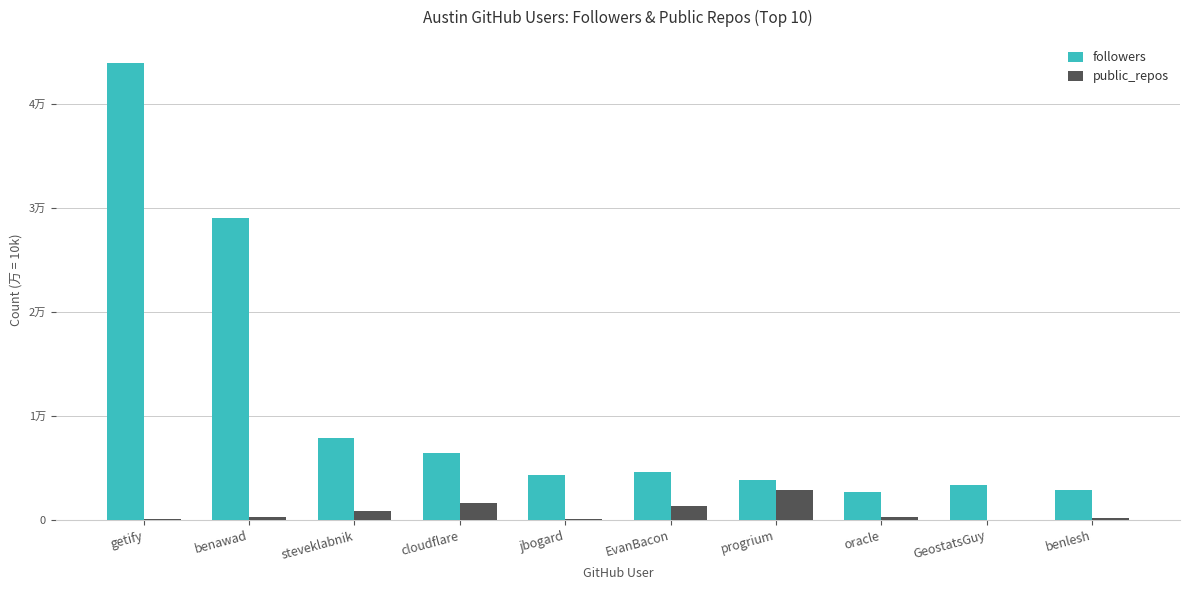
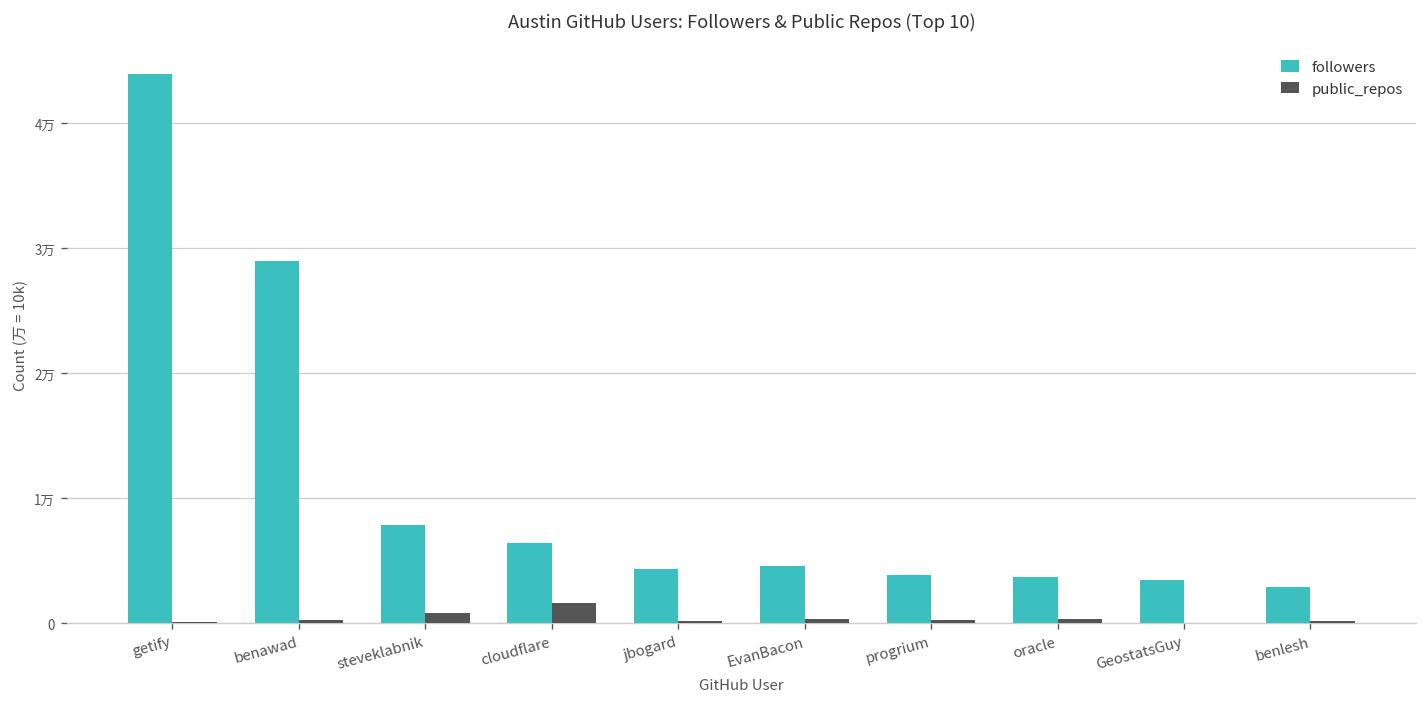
public_repos, EvanBacon: 0.14万 -> 0.03万
public_repos, progrium: 0.29万 -> 0.03万
followers, oracle: 0.27万 -> 0.37万
